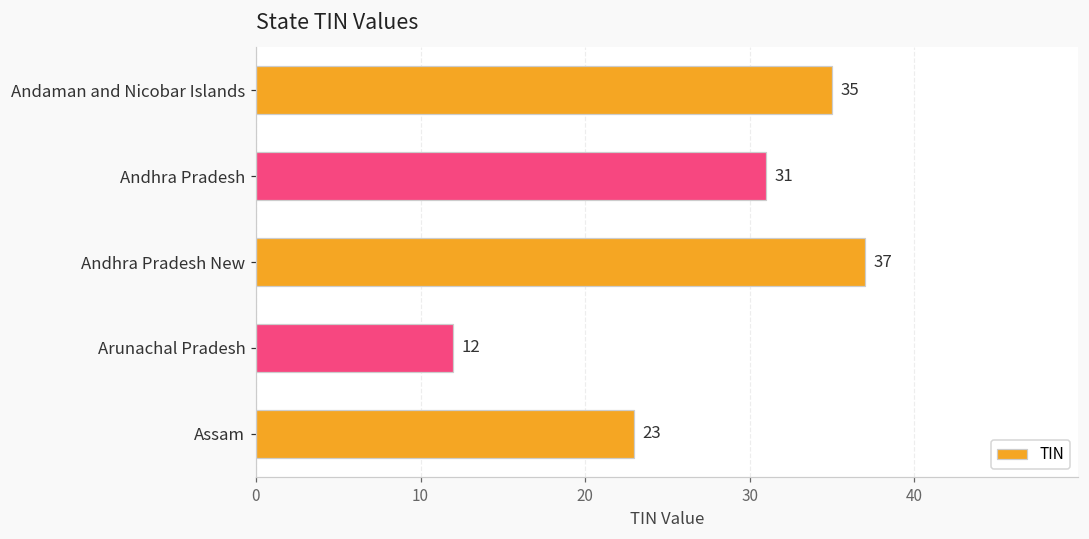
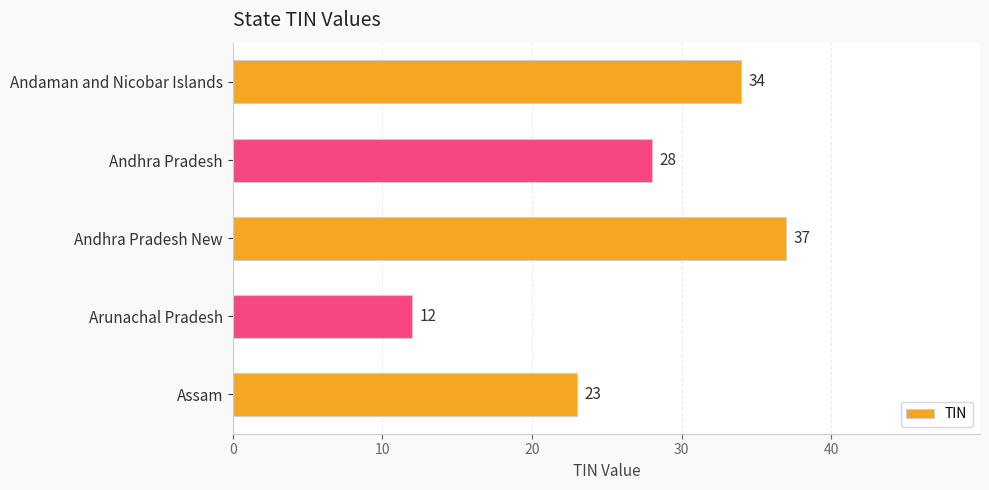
Andaman and Nicobar Islands: 35 -> 34
Andhra Pradesh: 31 -> 28
